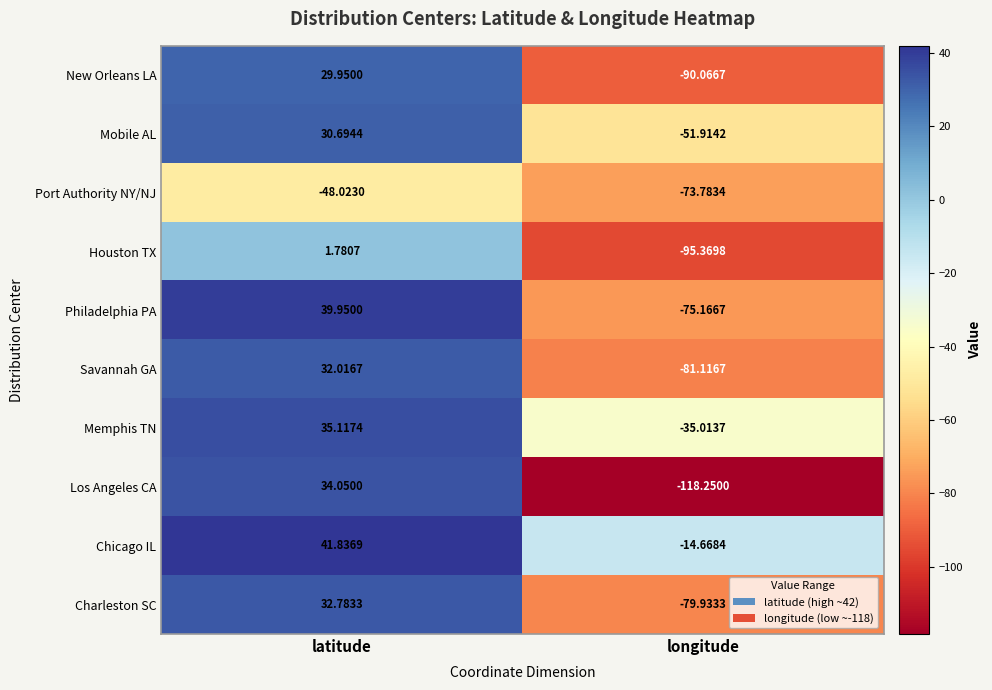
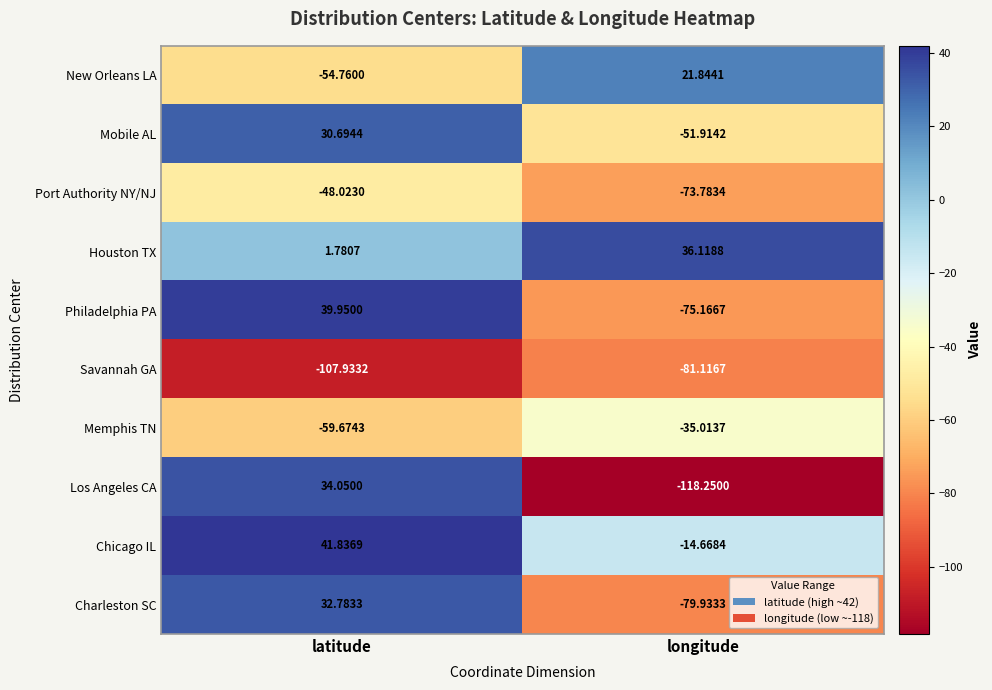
New Orleans LA, latitude: 29.9500 -> -54.7600
New Orleans LA, longitude: -90.0667 -> 21.8441
Houston TX, longitude: -95.3698 -> 36.1188
Savannah GA, latitude: 32.0167 -> -107.9332
Memphis TN, latitude: 35.1174 -> -59.6743
